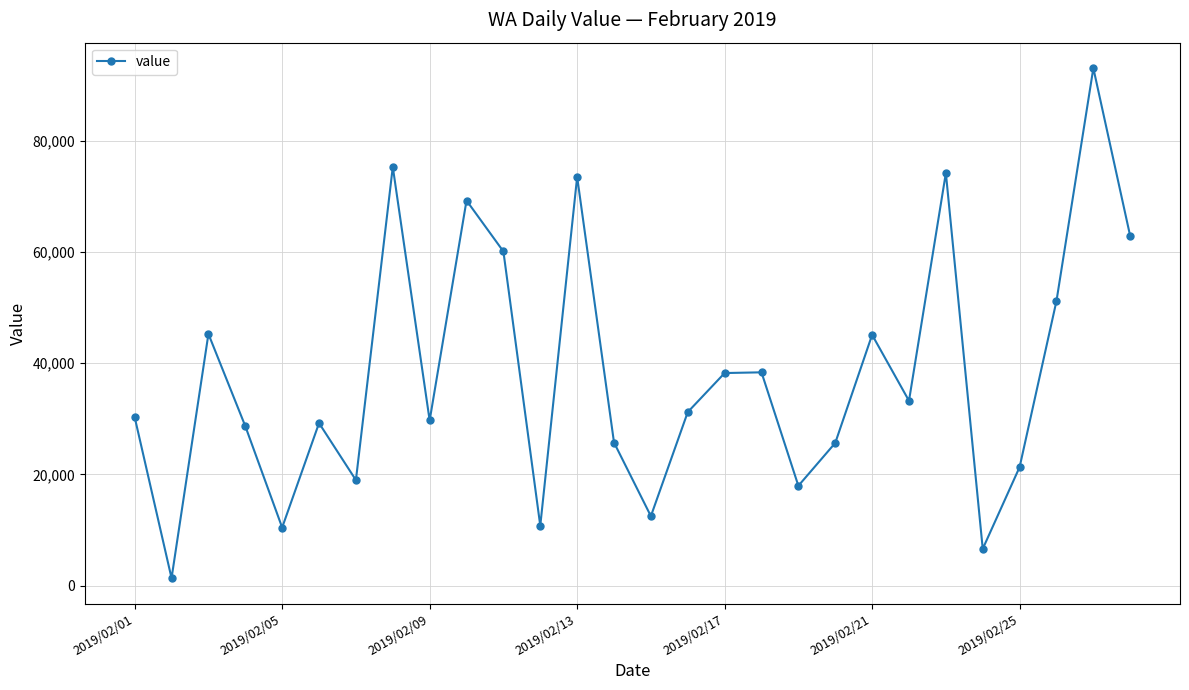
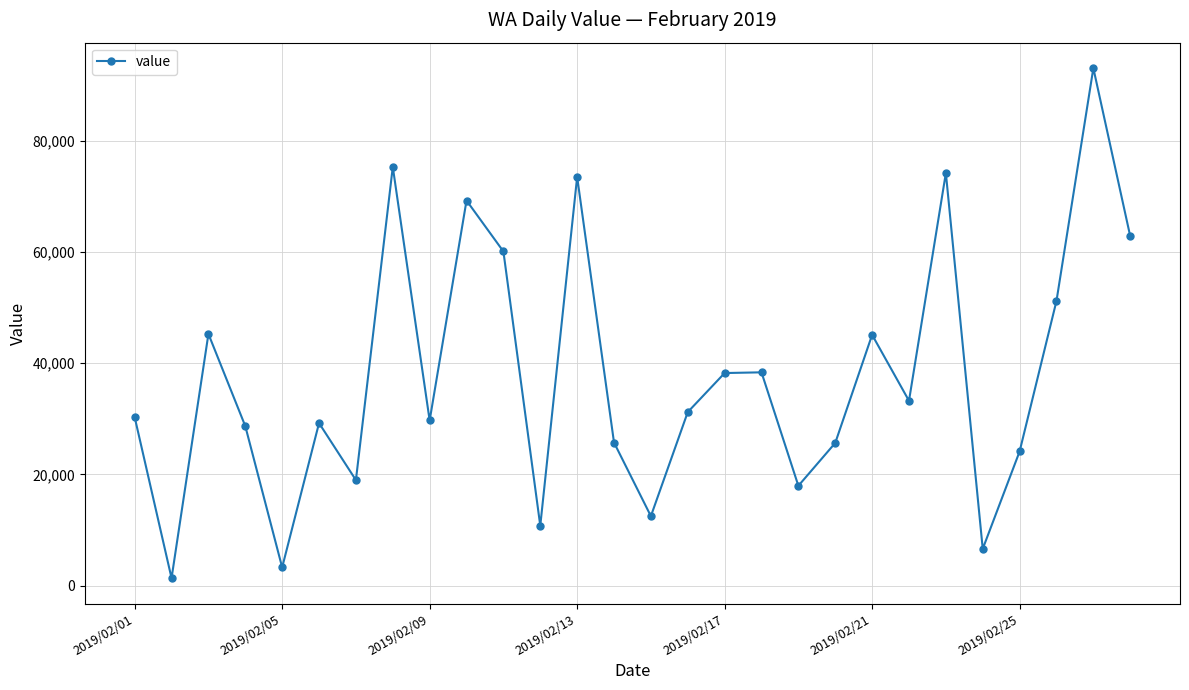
2019/02/05: 10,000 -> 3,000
2019/02/25: 21,000 -> 24,000
